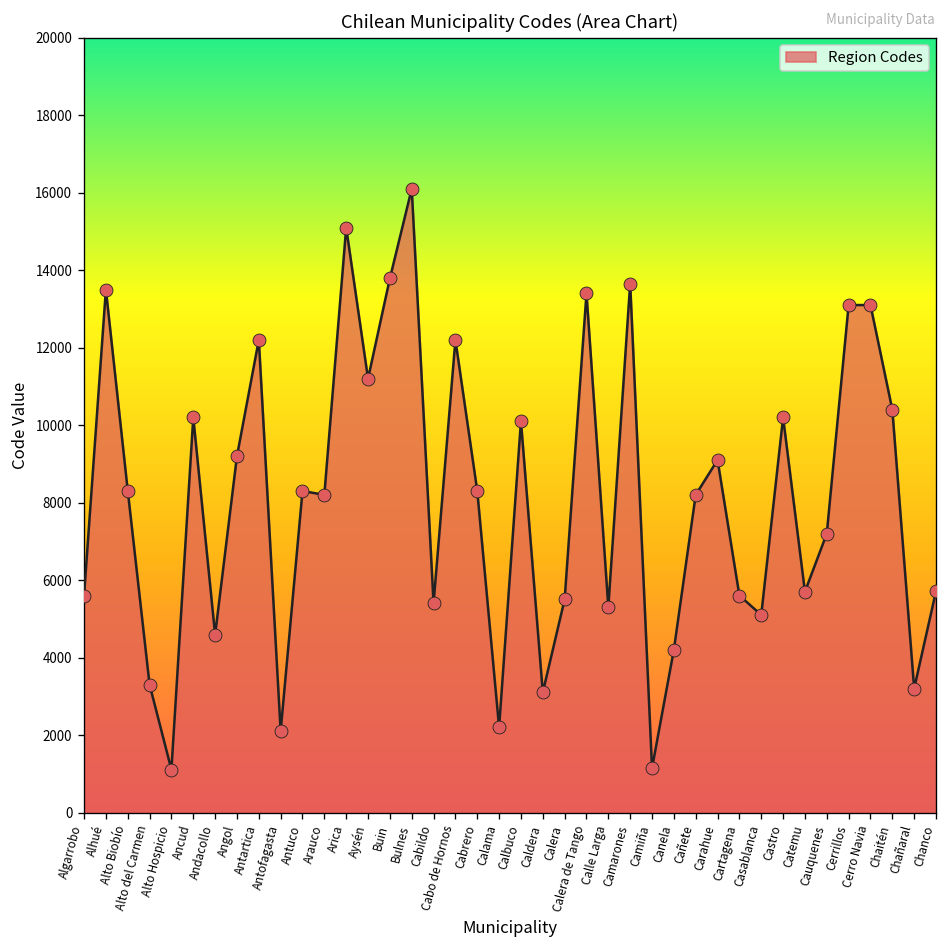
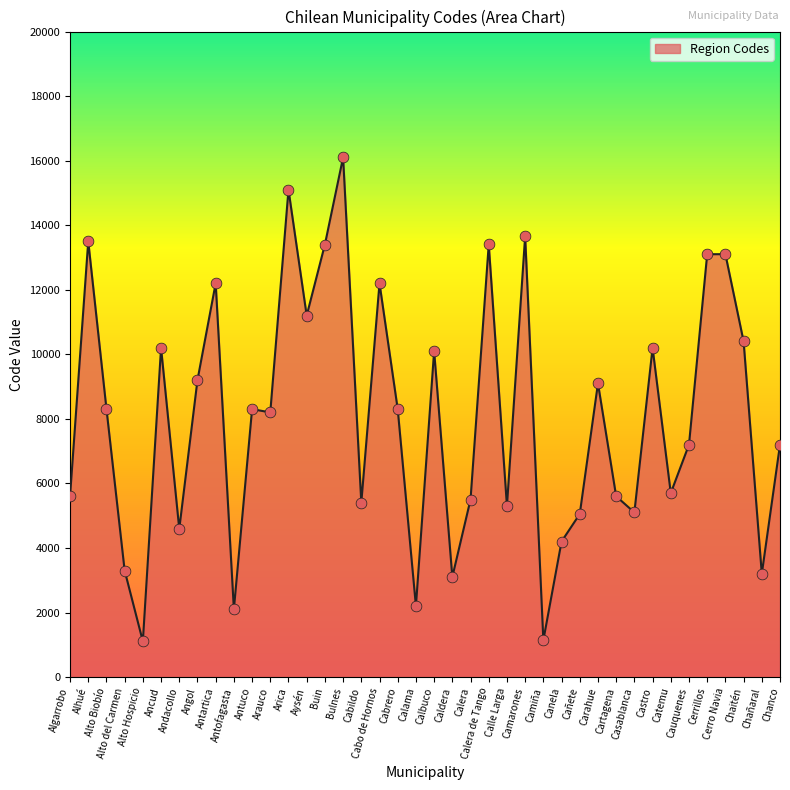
Buin: 13800 -> 13400
Cañete: 8200 -> 5100
Chanco: 5700 -> 7200
